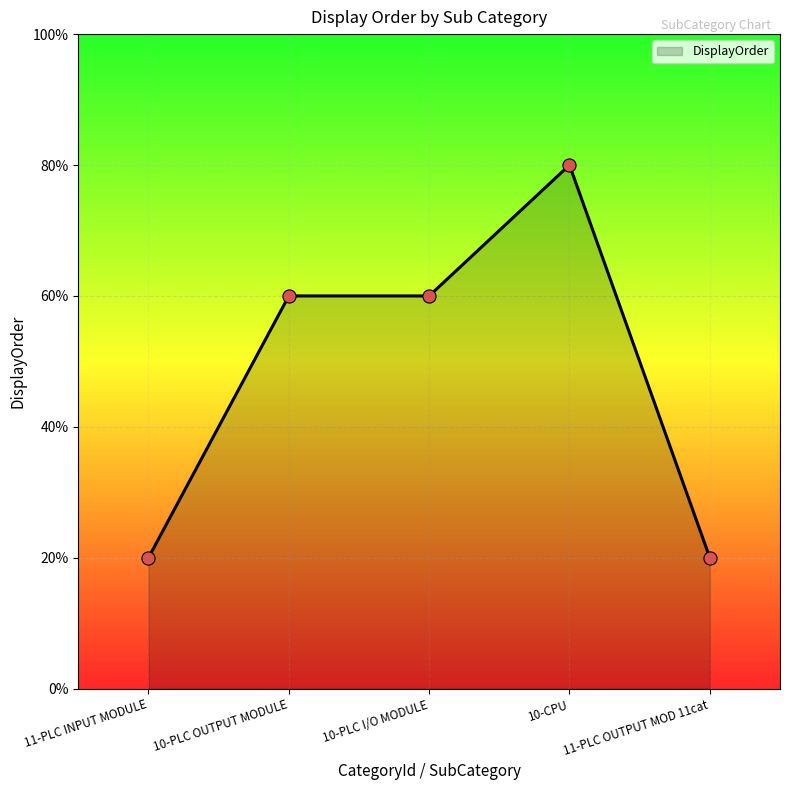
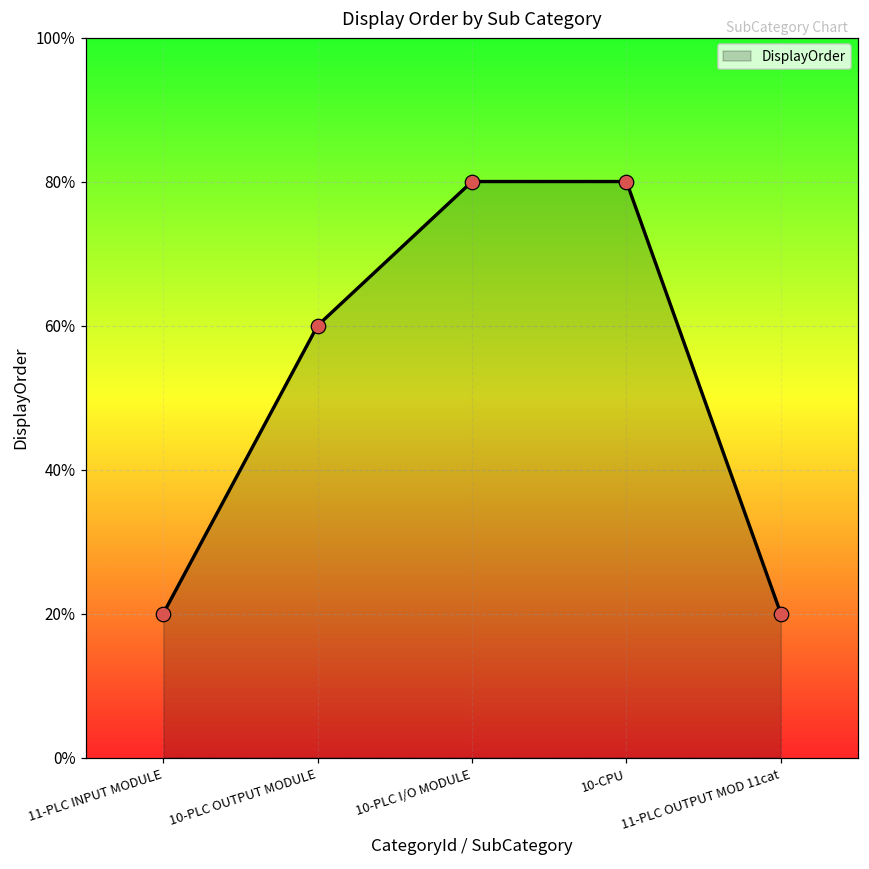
10-PLC I/O MODULE: 60% -> 80%
